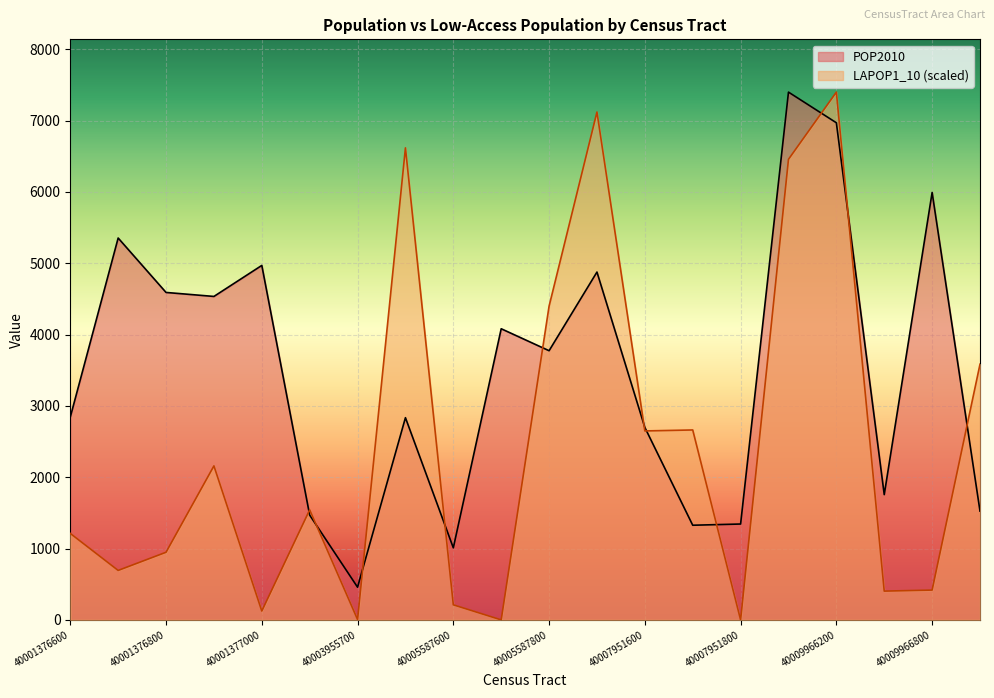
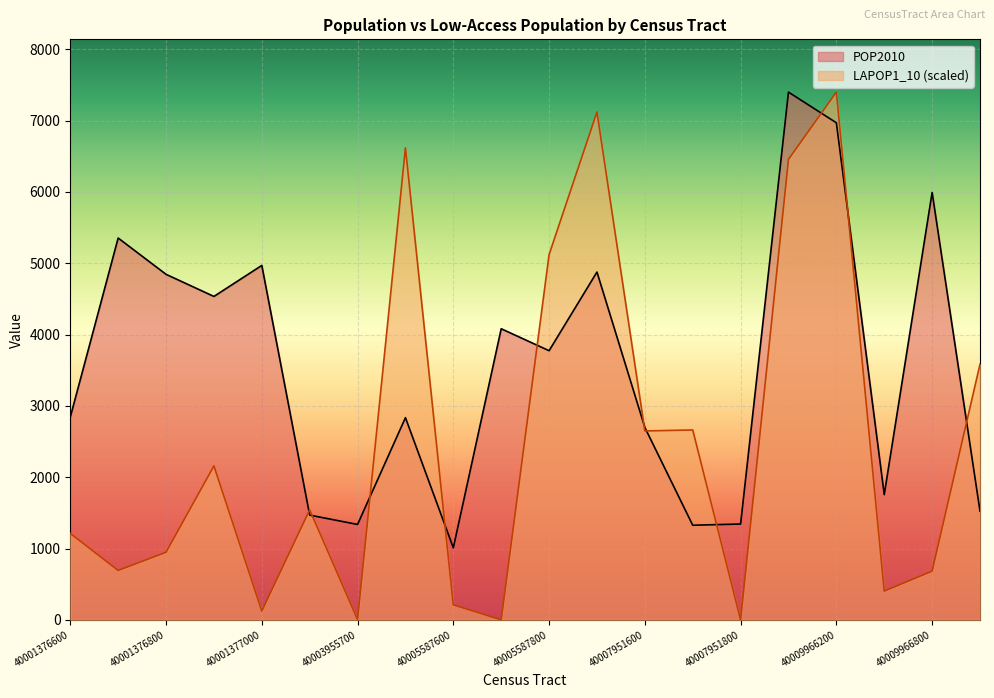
POP2010, 40001376800: 4600 -> 4800
POP2010, 40003955700: 500 -> 1300
LAPOP1_10 (scaled), 40005587800: 4400 -> 5100
LAPOP1_10 (scaled), 40009966800: 400 -> 700
